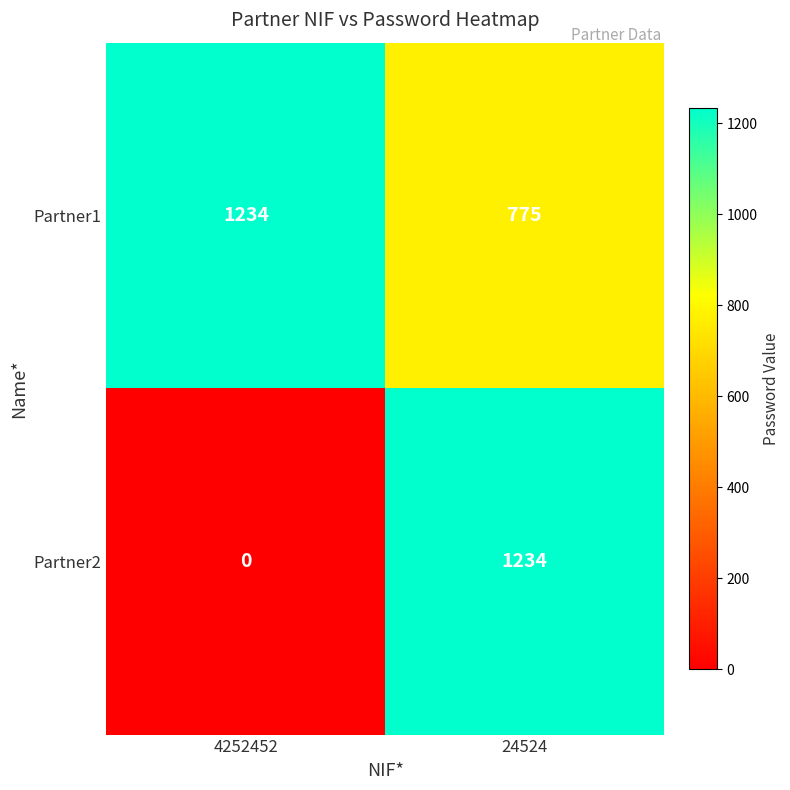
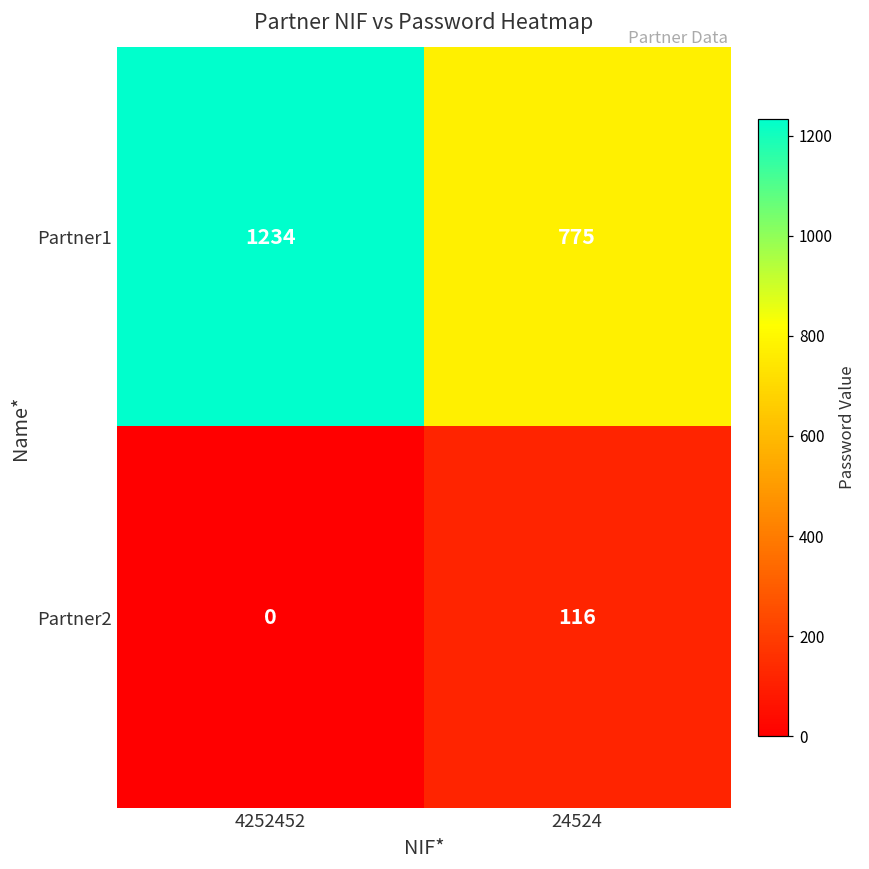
Partner2, 24524: 1234 -> 116
